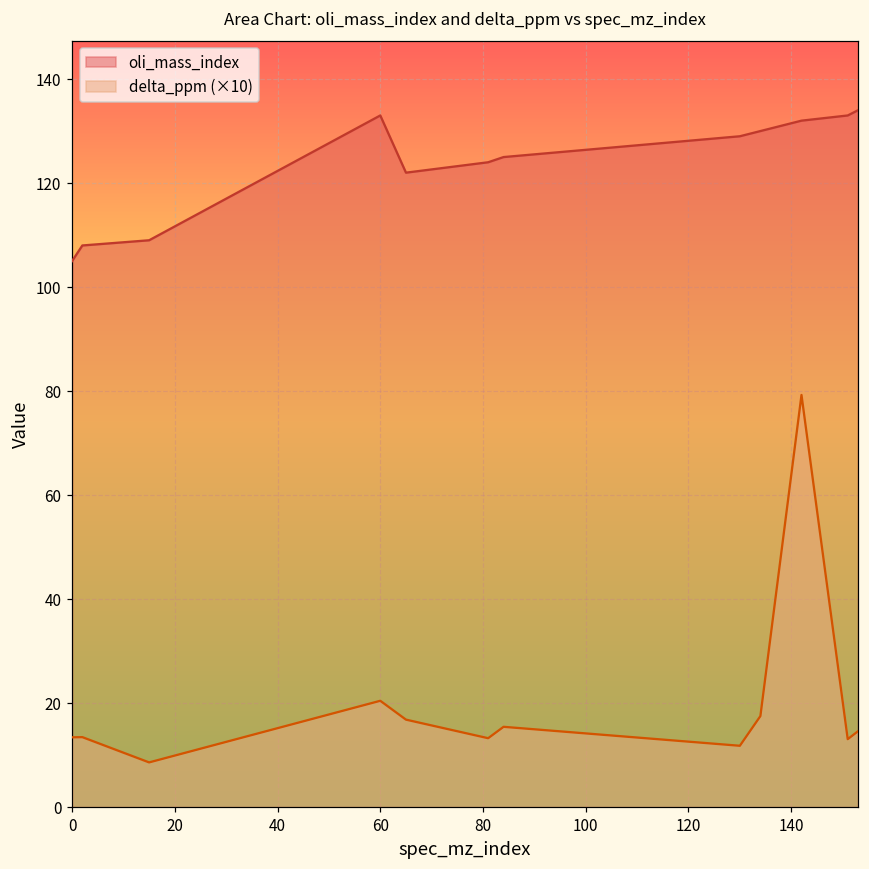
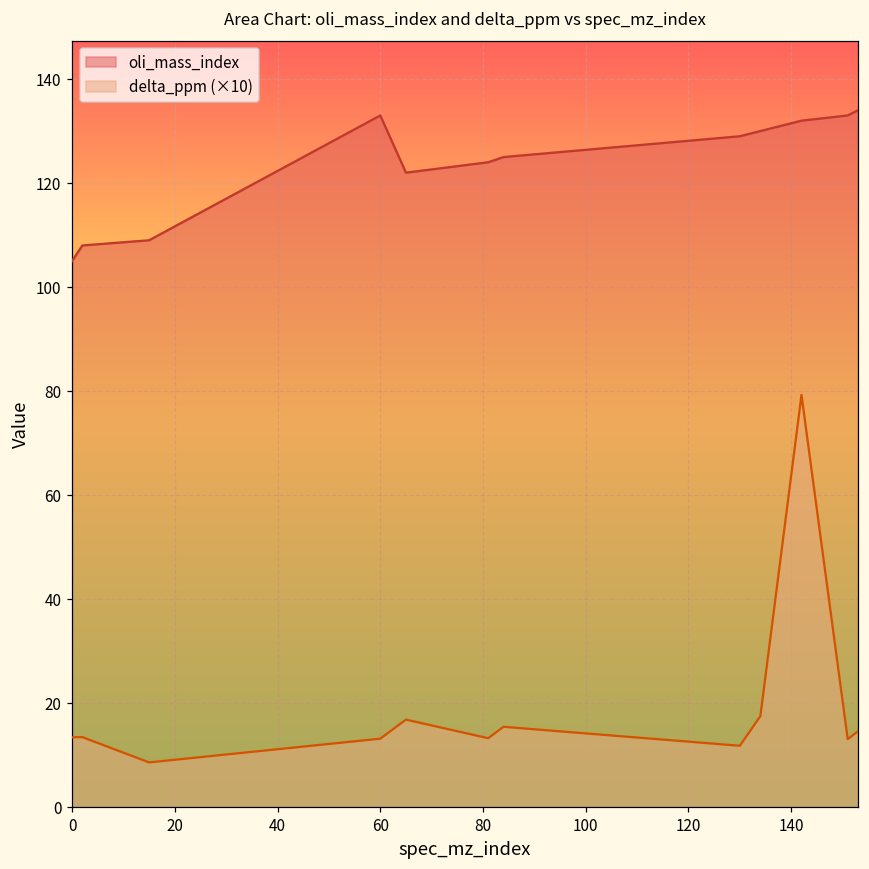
delta_ppm (×10), 60: 20 -> 13
